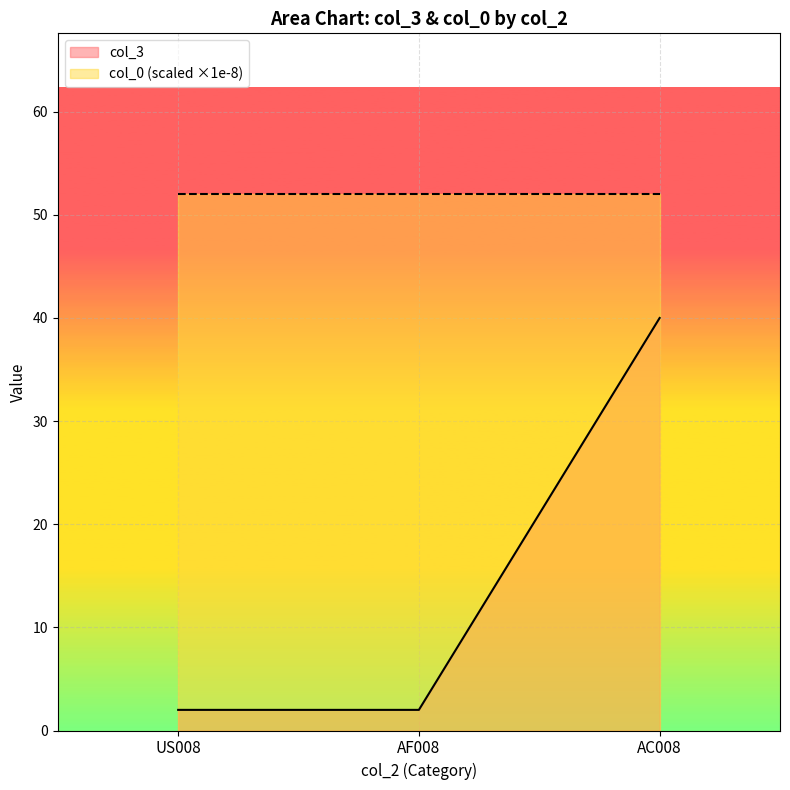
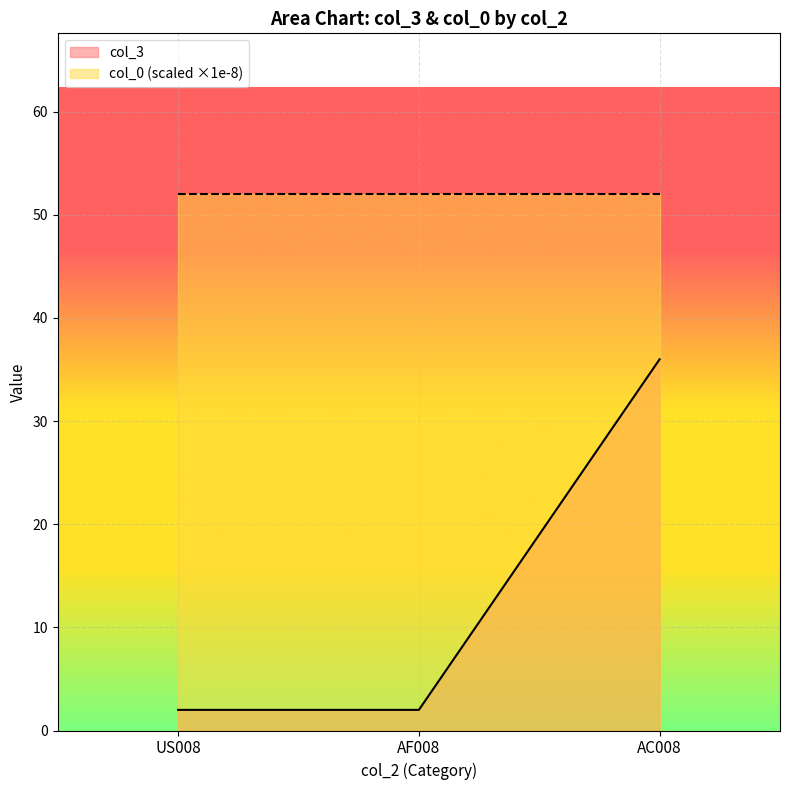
col_3, AC008: 40 -> 36
